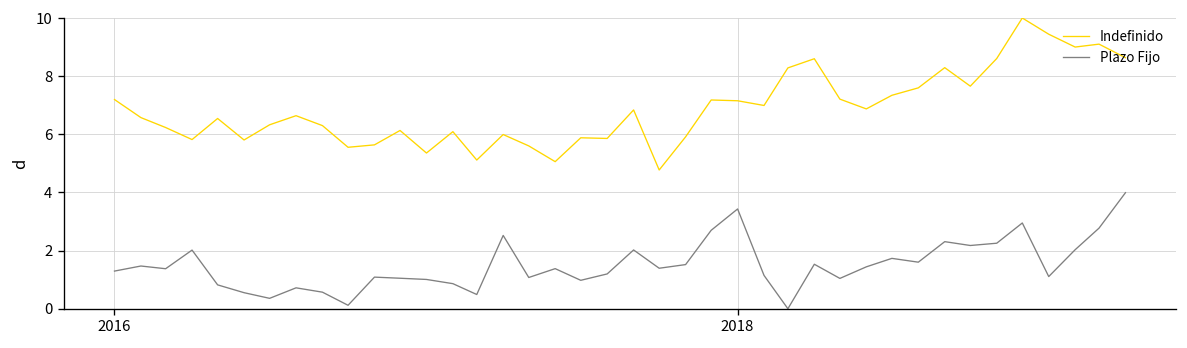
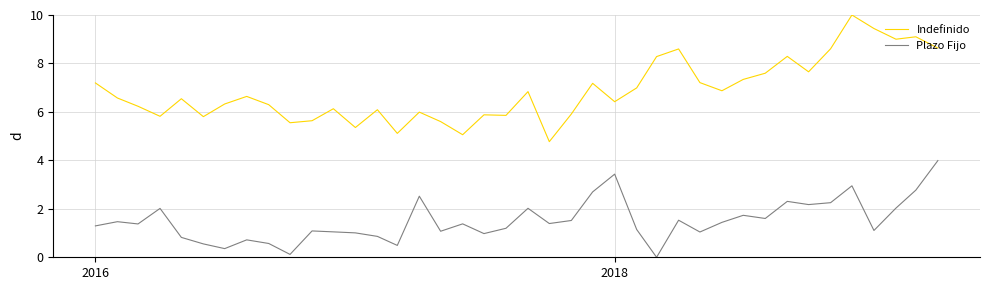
Indefinido, 2018: 7.2 -> 6.4
